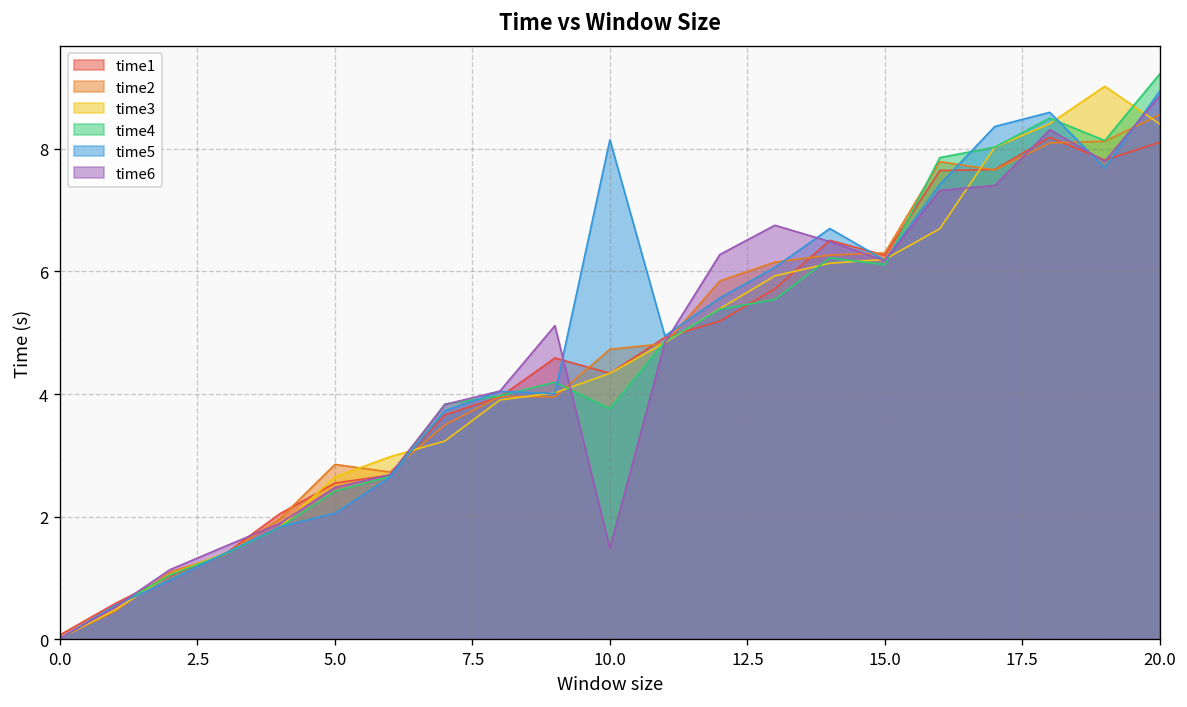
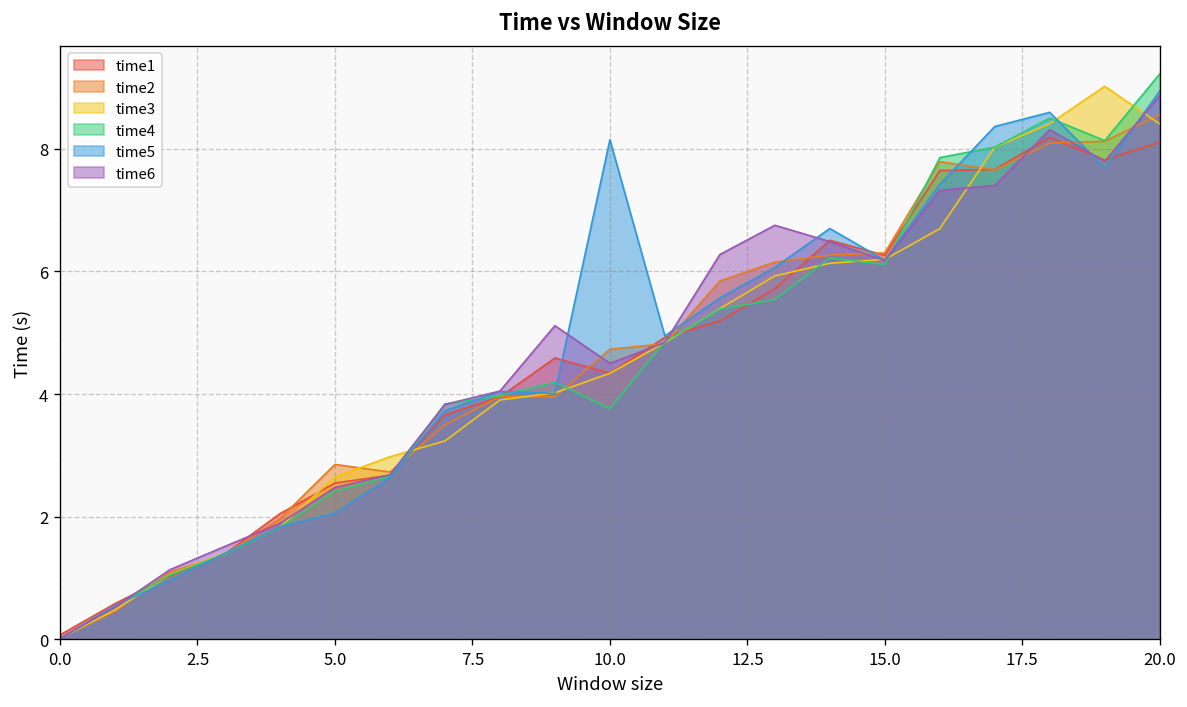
time6, 10.0: 1.5 -> 4.5
